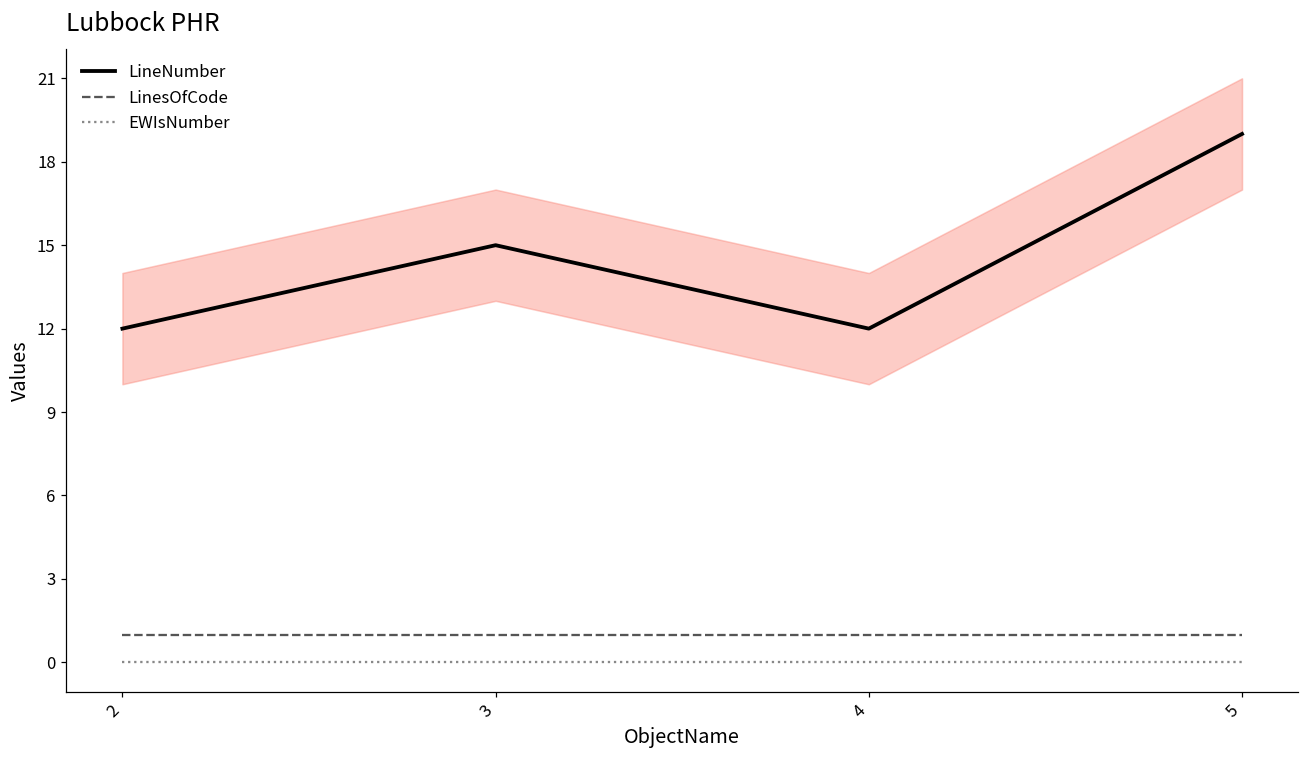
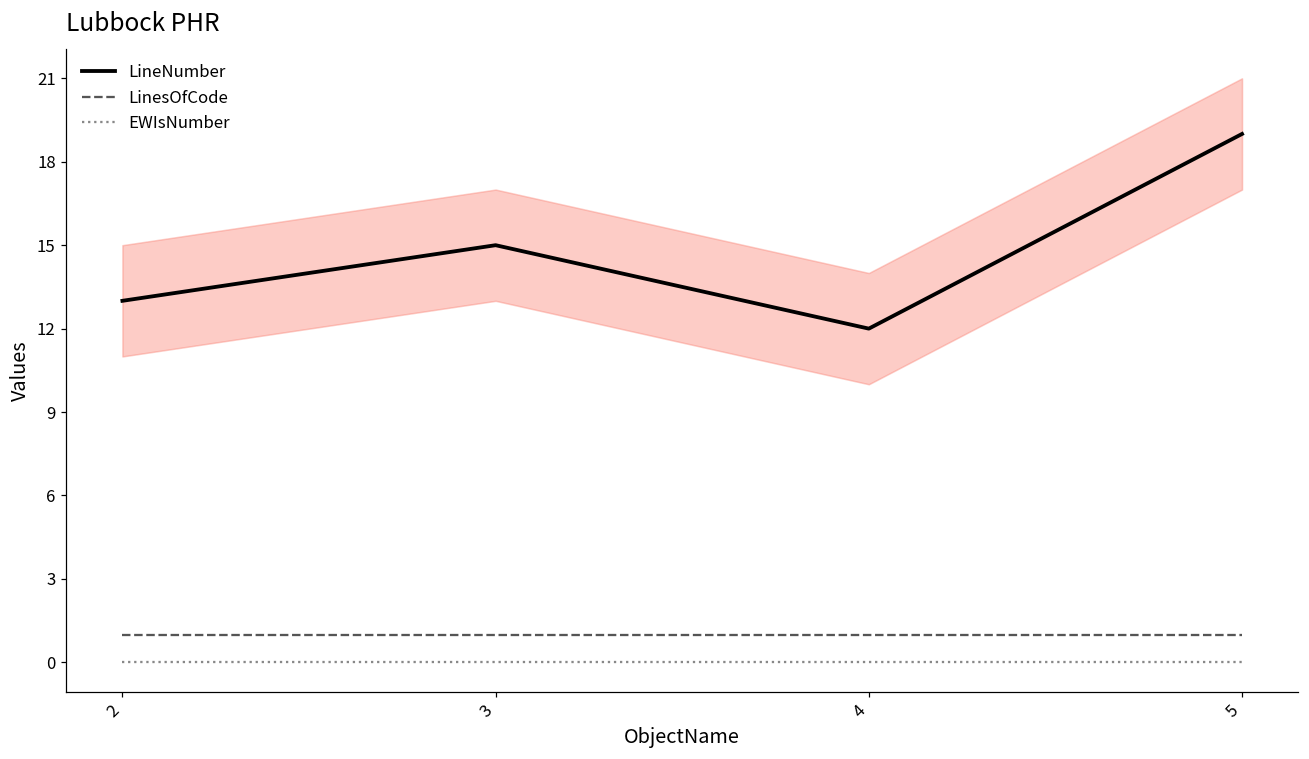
LineNumber, 2: 12 -> 13
